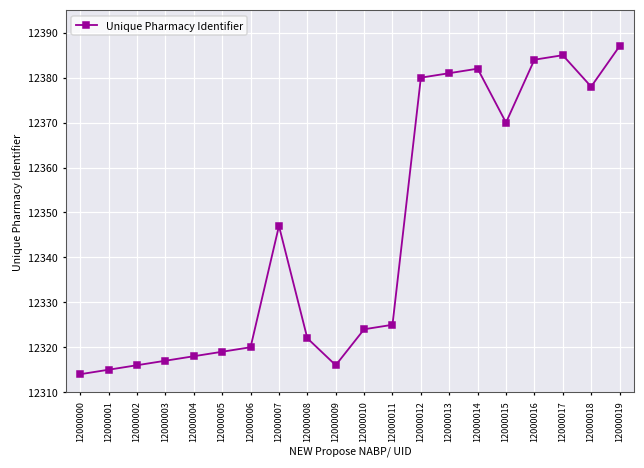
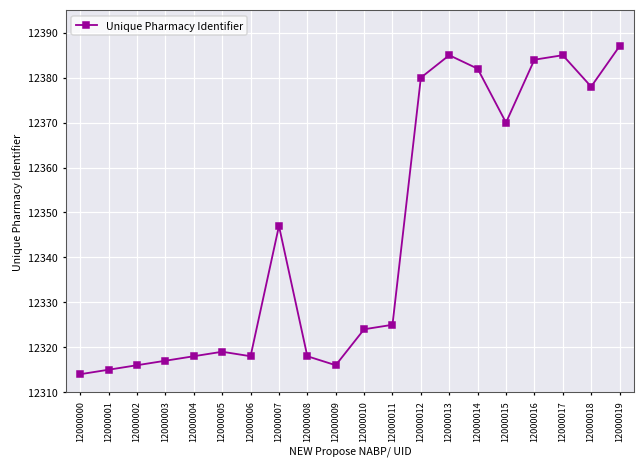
12000006: 12320 -> 12318
12000008: 12322 -> 12318
12000013: 12381 -> 12385
